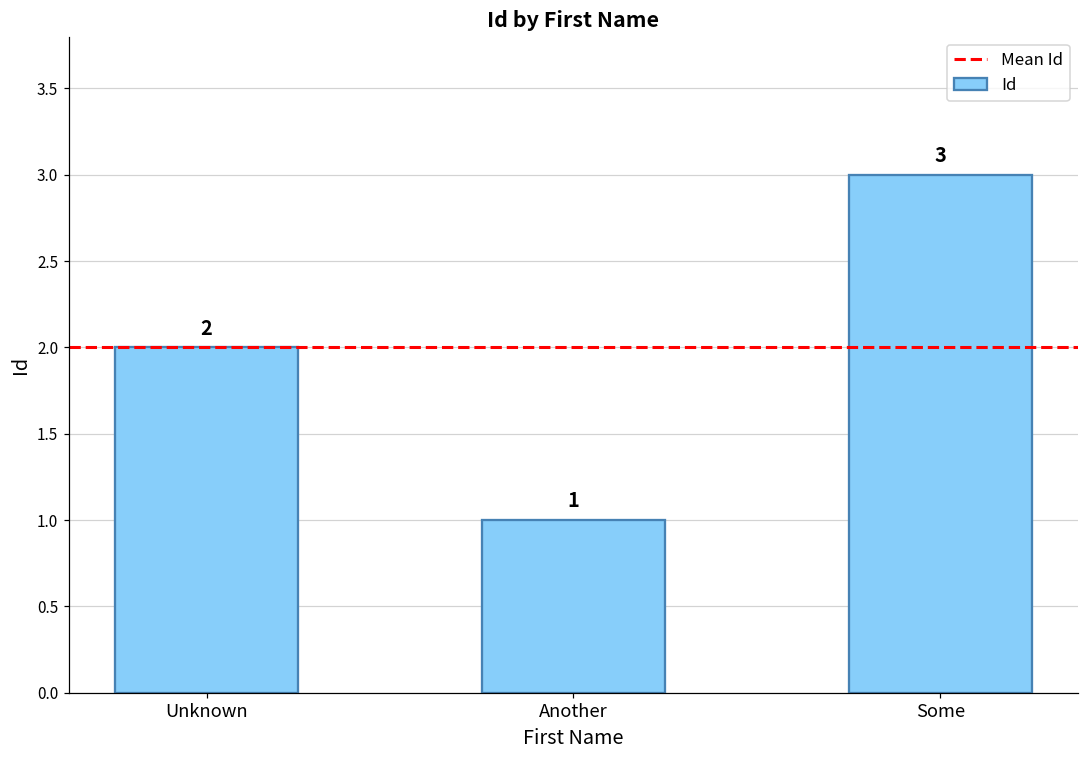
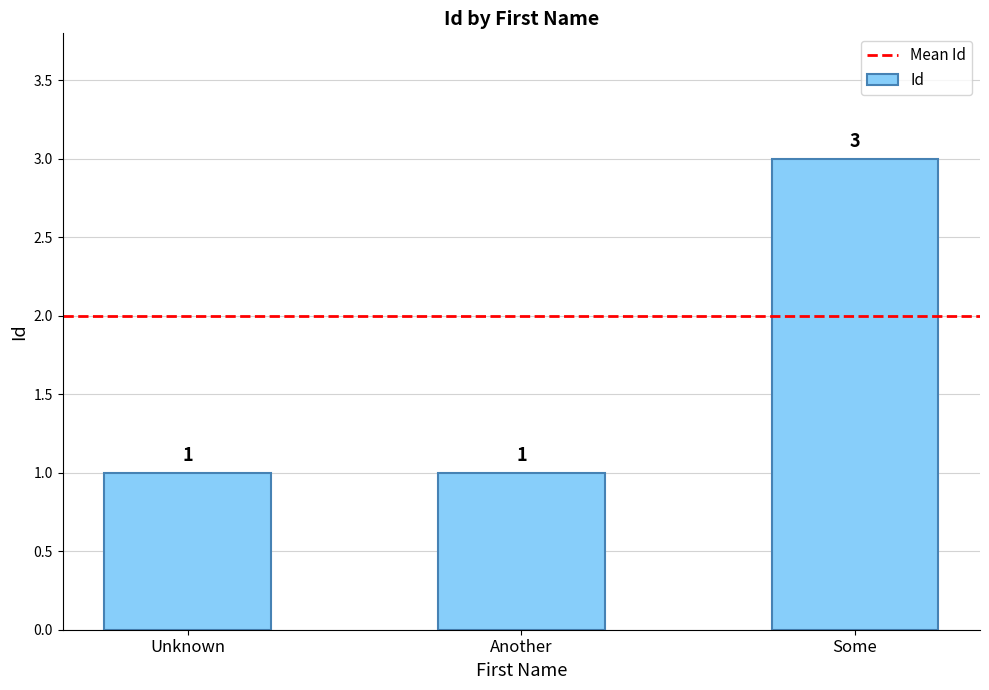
Unknown: 2 -> 1
